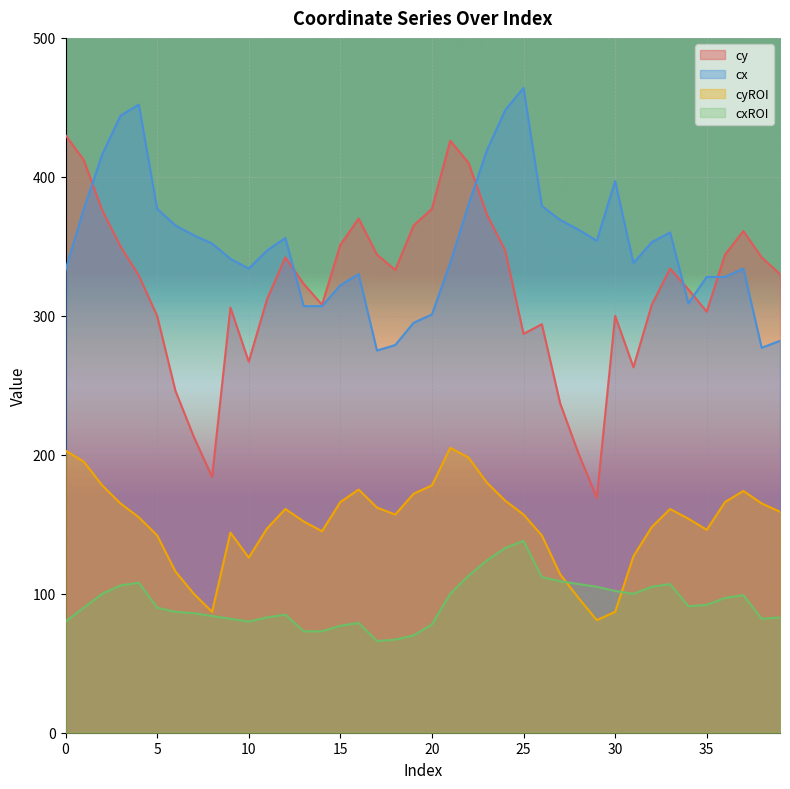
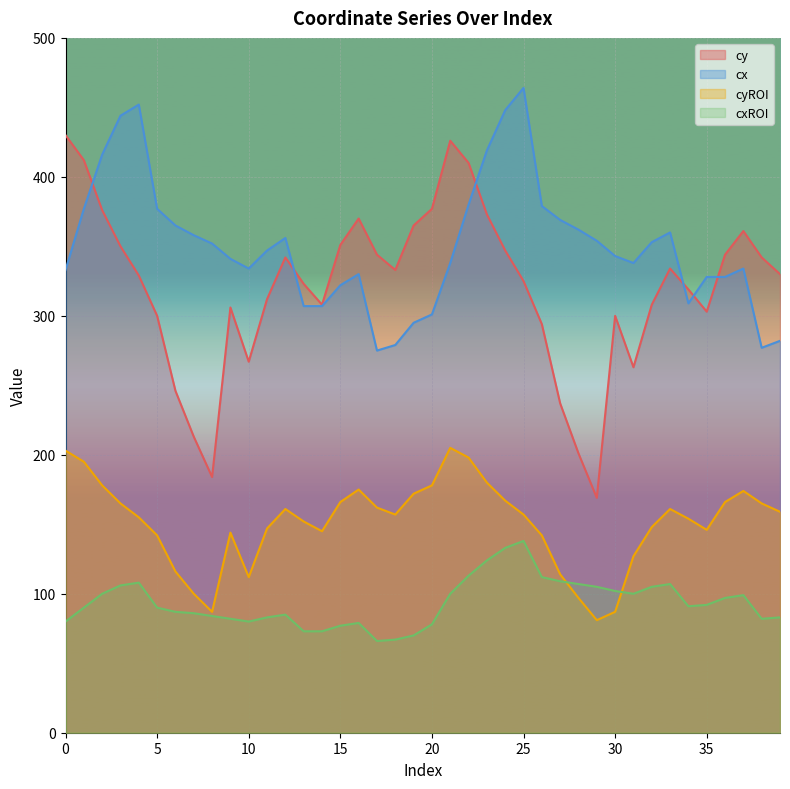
cyROI, 10: 126 -> 112
cy, 25: 287 -> 325
cx, 30: 397 -> 343
